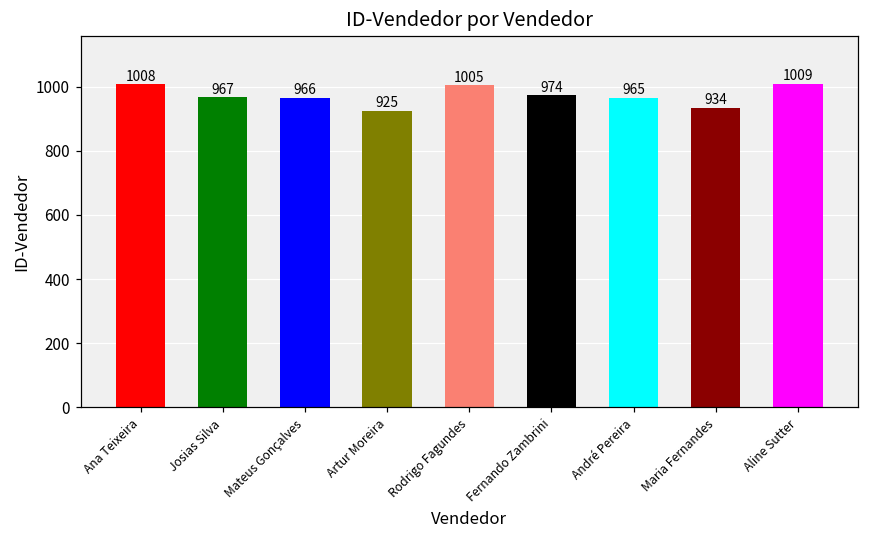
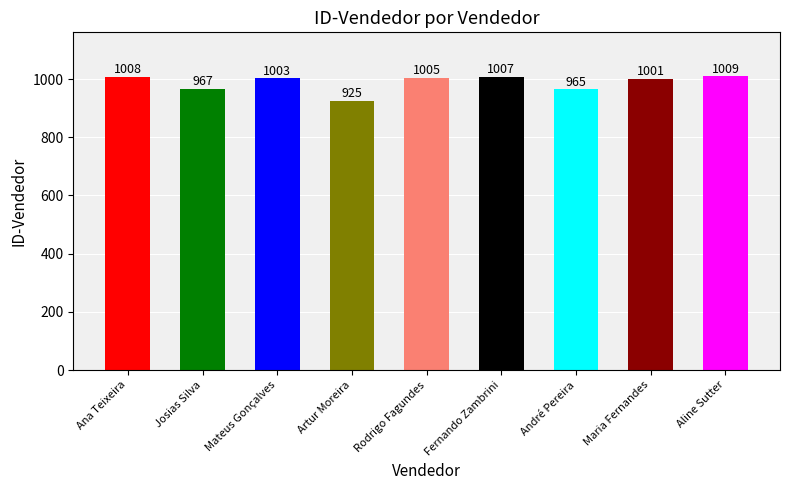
Mateus Gonçalves: 966 -> 1003
Fernando Zambrini: 974 -> 1007
Maria Fernandes: 934 -> 1001
